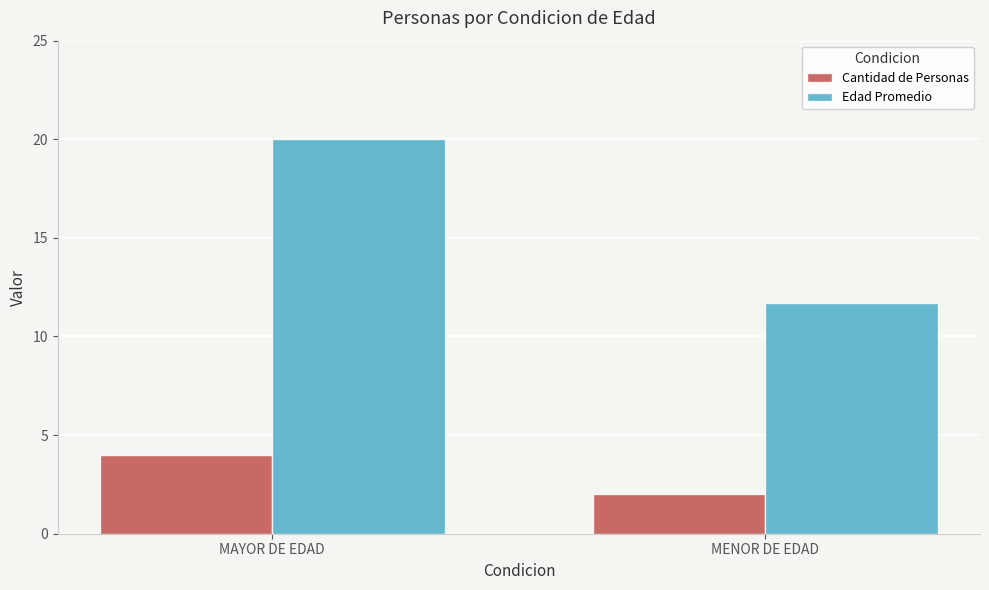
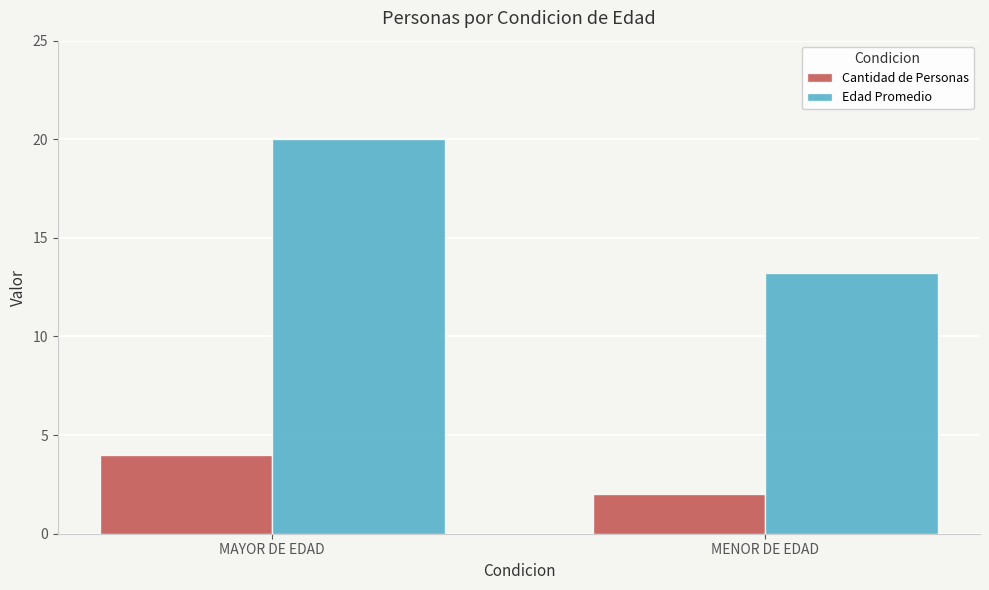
Edad Promedio, MENOR DE EDAD: 11.7 -> 13.2
